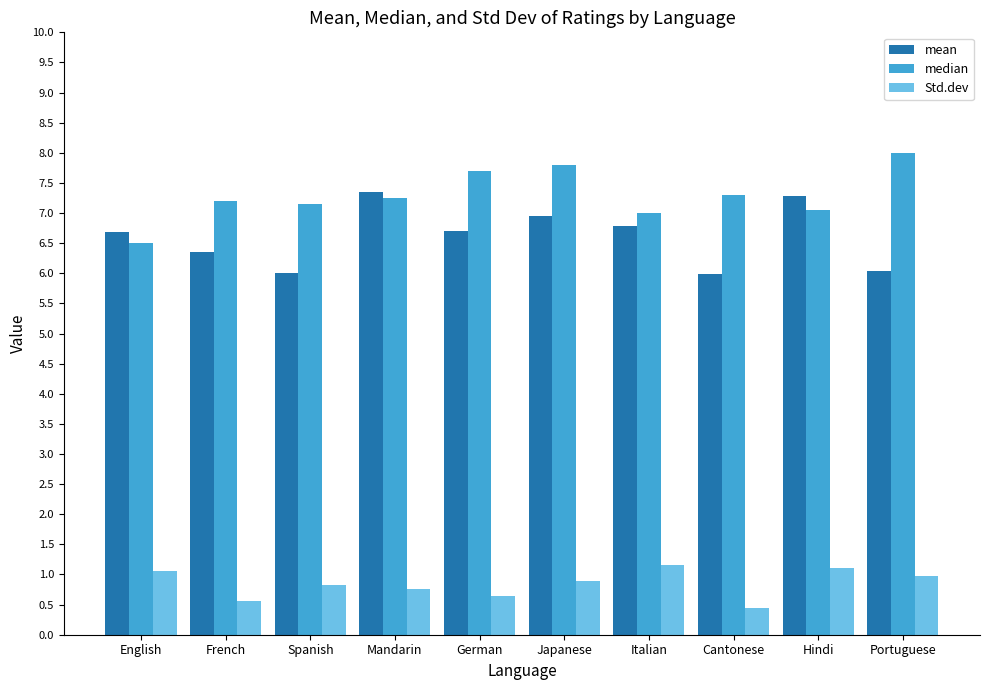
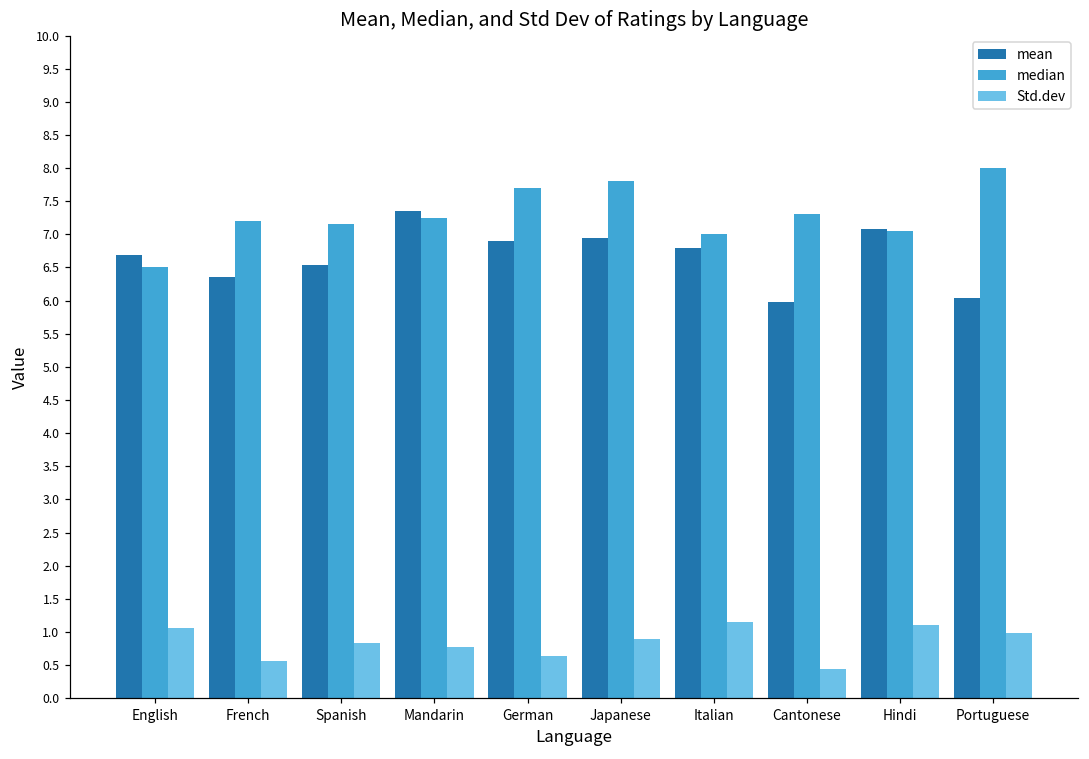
mean, Spanish: 6.0 -> 6.5
mean, German: 6.7 -> 6.9
mean, Hindi: 7.3 -> 7.1
